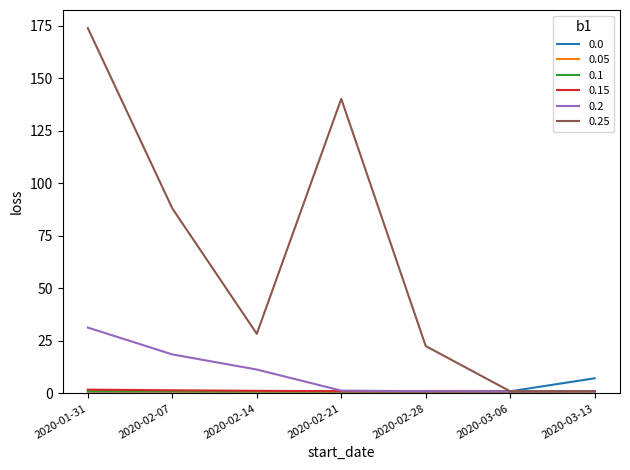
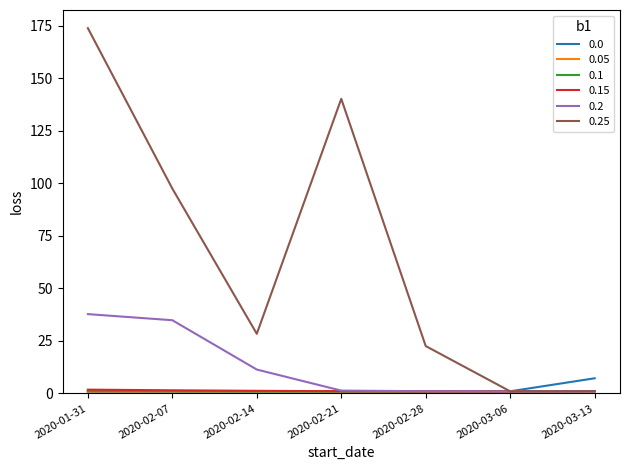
0.2, 2020-01-31: 31 -> 38
0.2, 2020-02-07: 19 -> 35
0.25, 2020-02-07: 88 -> 97
